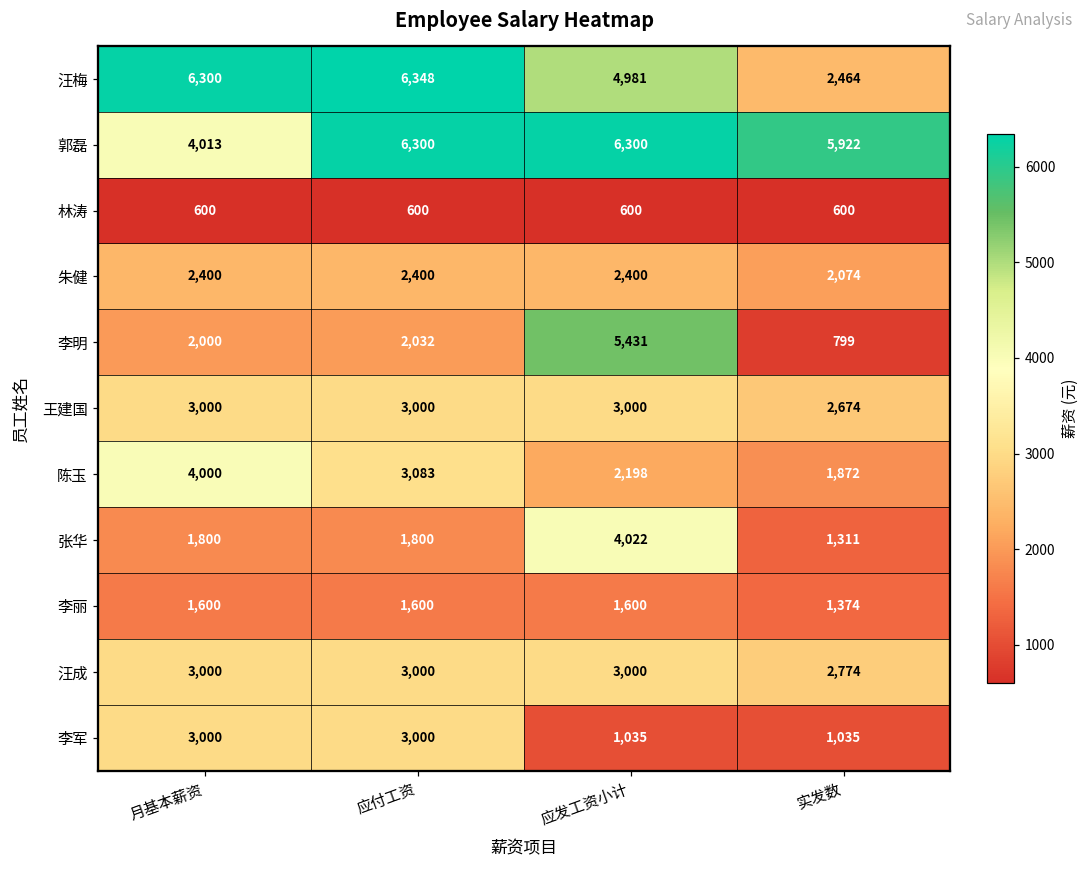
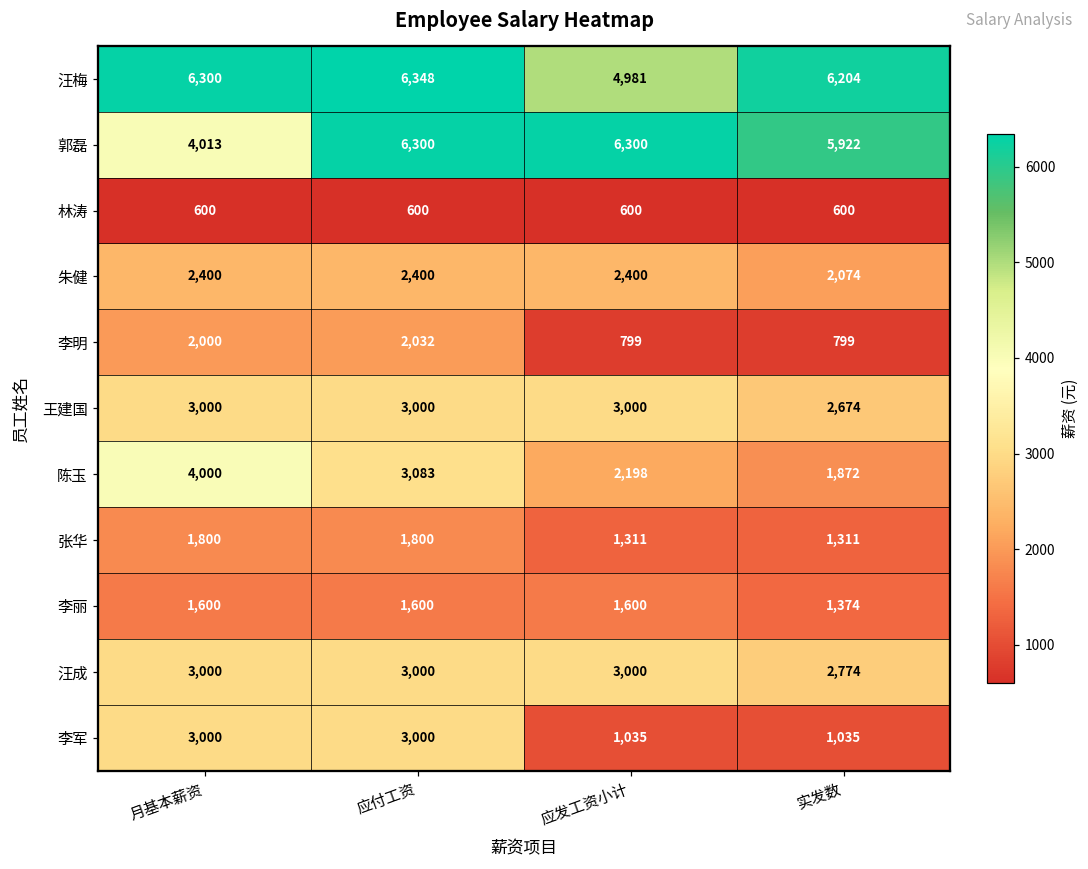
汪梅, 实发数: 2,464 -> 6,204
李明, 应发工资小计: 5,431 -> 799
张华, 应发工资小计: 4,022 -> 1,311
